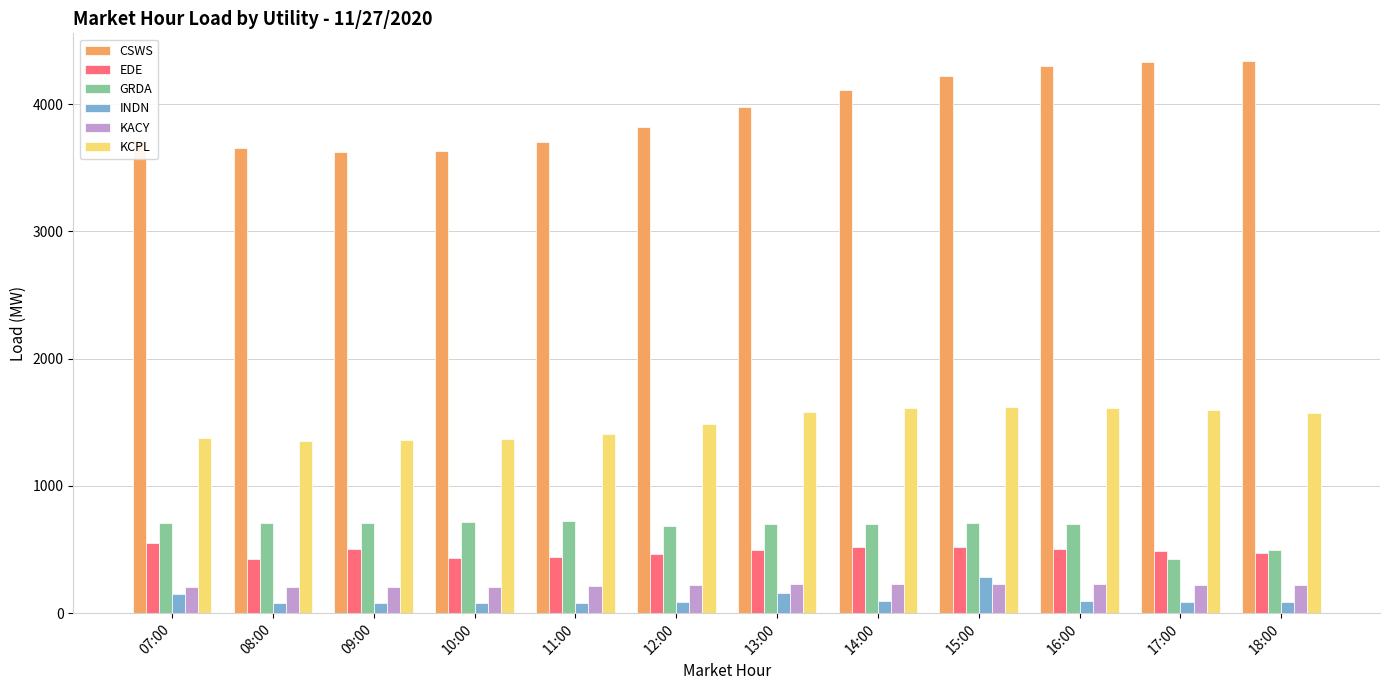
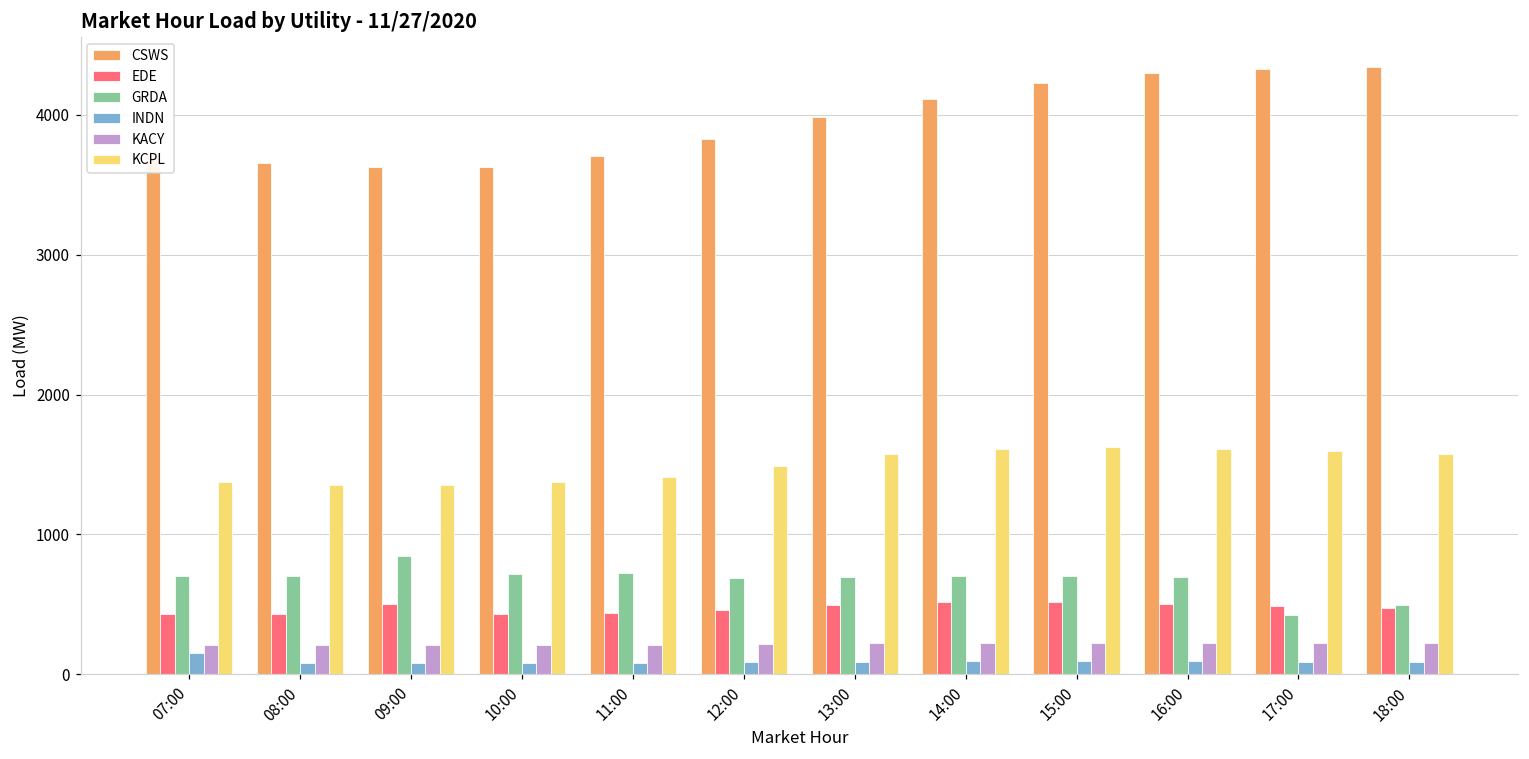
EDE, 07:00: 550 -> 430
GRDA, 09:00: 710 -> 850
INDN, 13:00: 160 -> 90
INDN, 15:00: 280 -> 90
